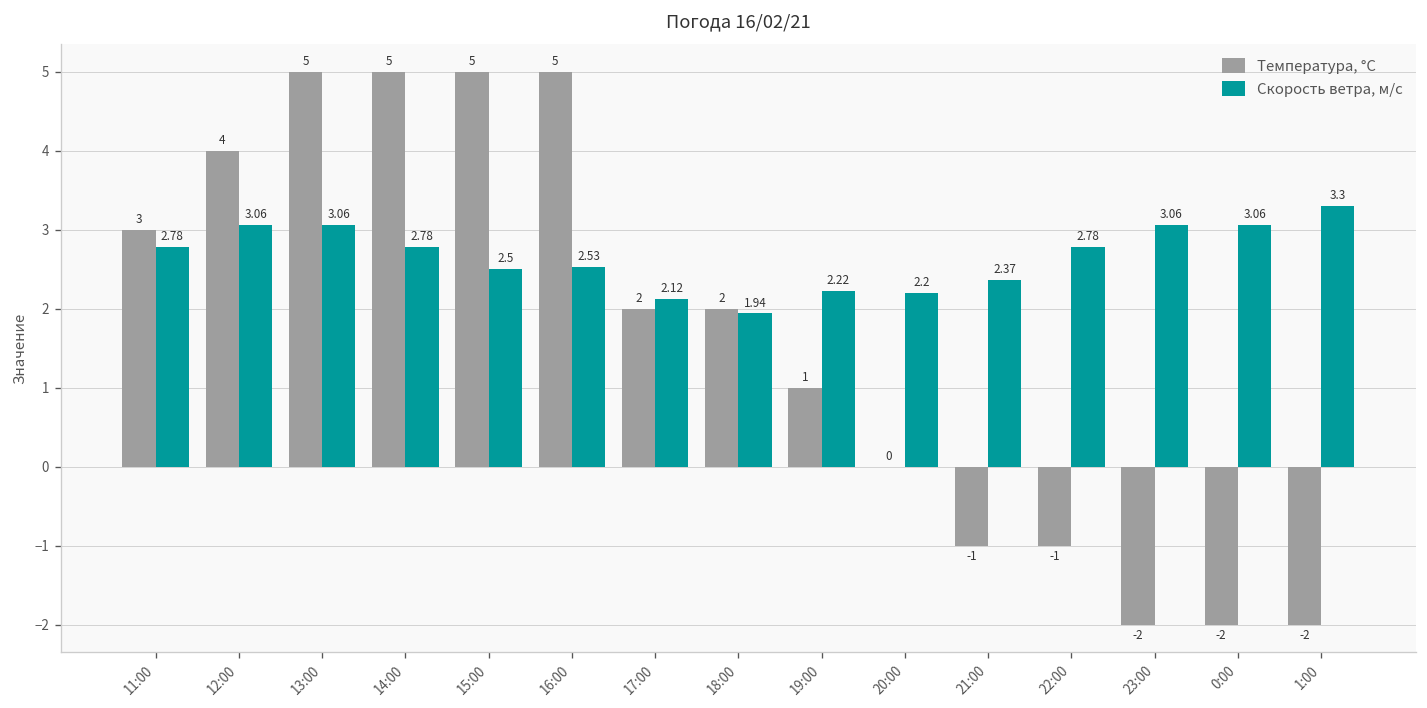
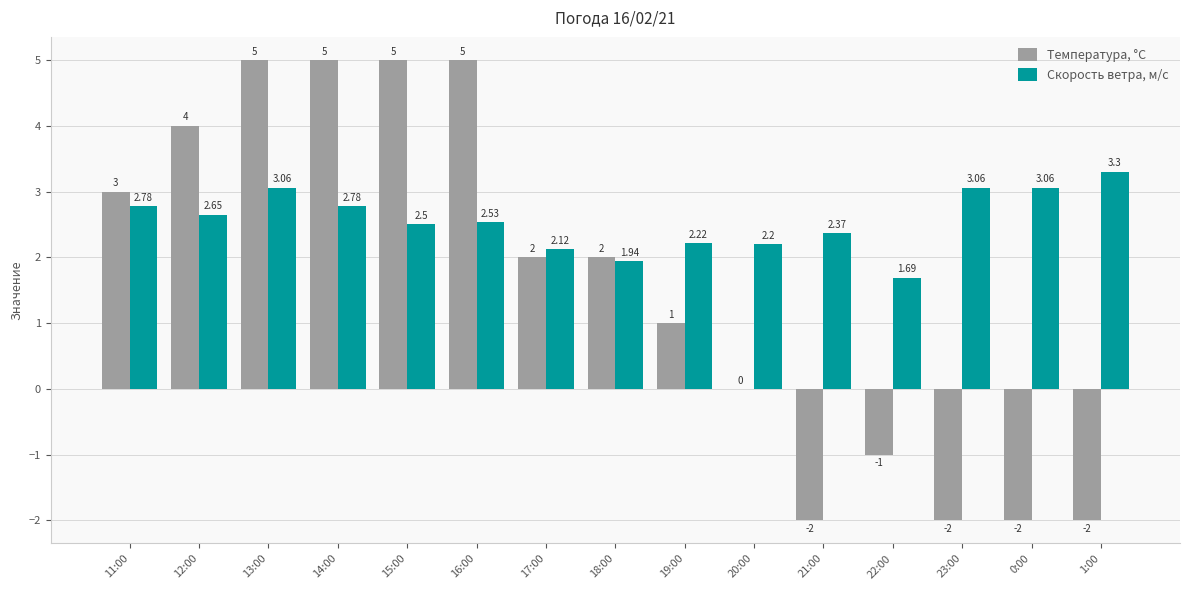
Скорость ветра, м/c, 12:00: 3.06 -> 2.65
Температура, °C, 21:00: -1 -> -2
Скорость ветра, м/c, 22:00: 2.78 -> 1.69
